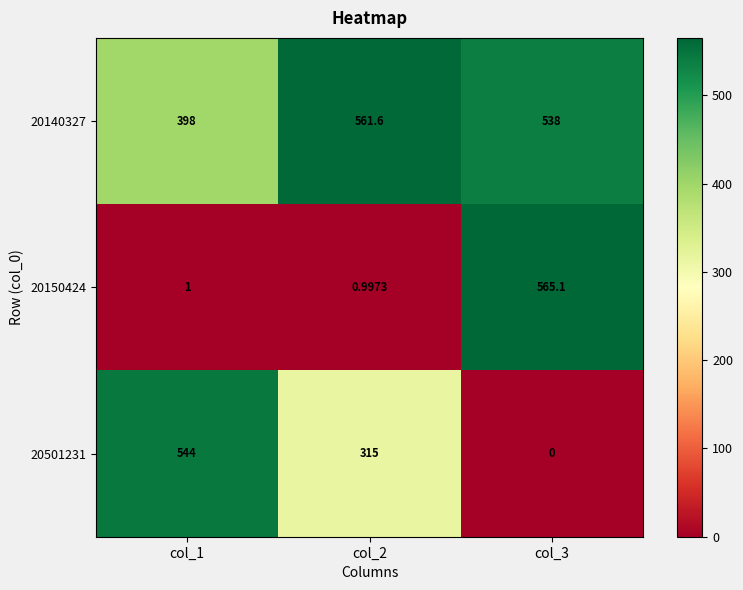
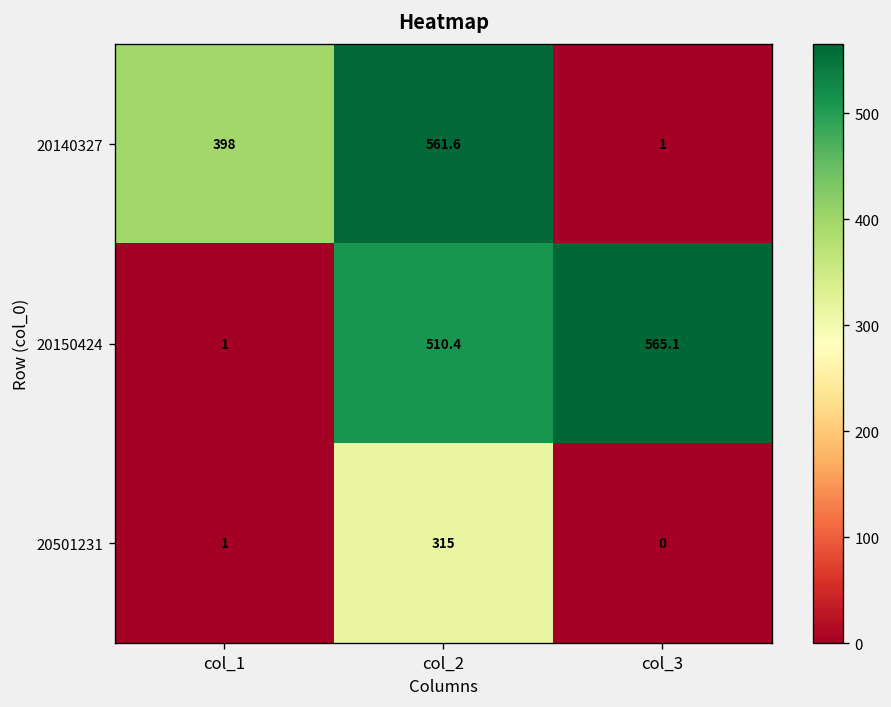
20140327, col_3: 538 -> 1
20150424, col_2: 0.9973 -> 510.4
20501231, col_1: 544 -> 1
